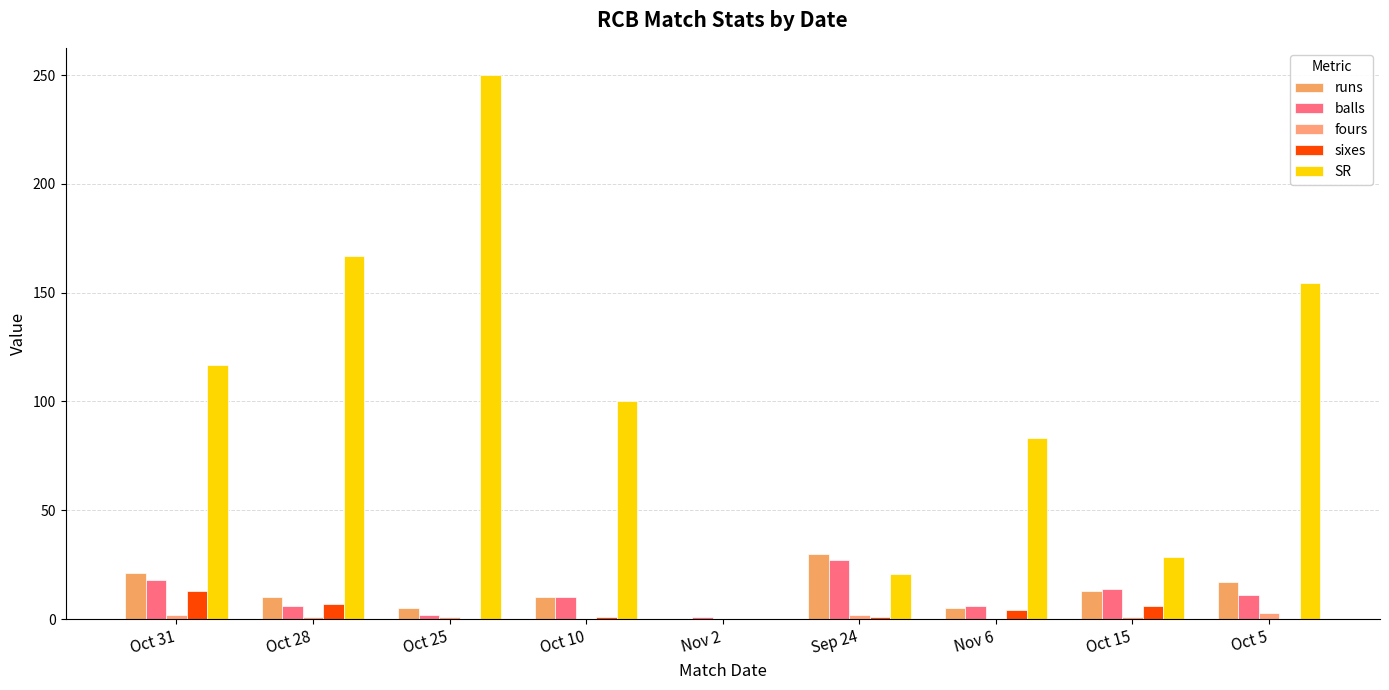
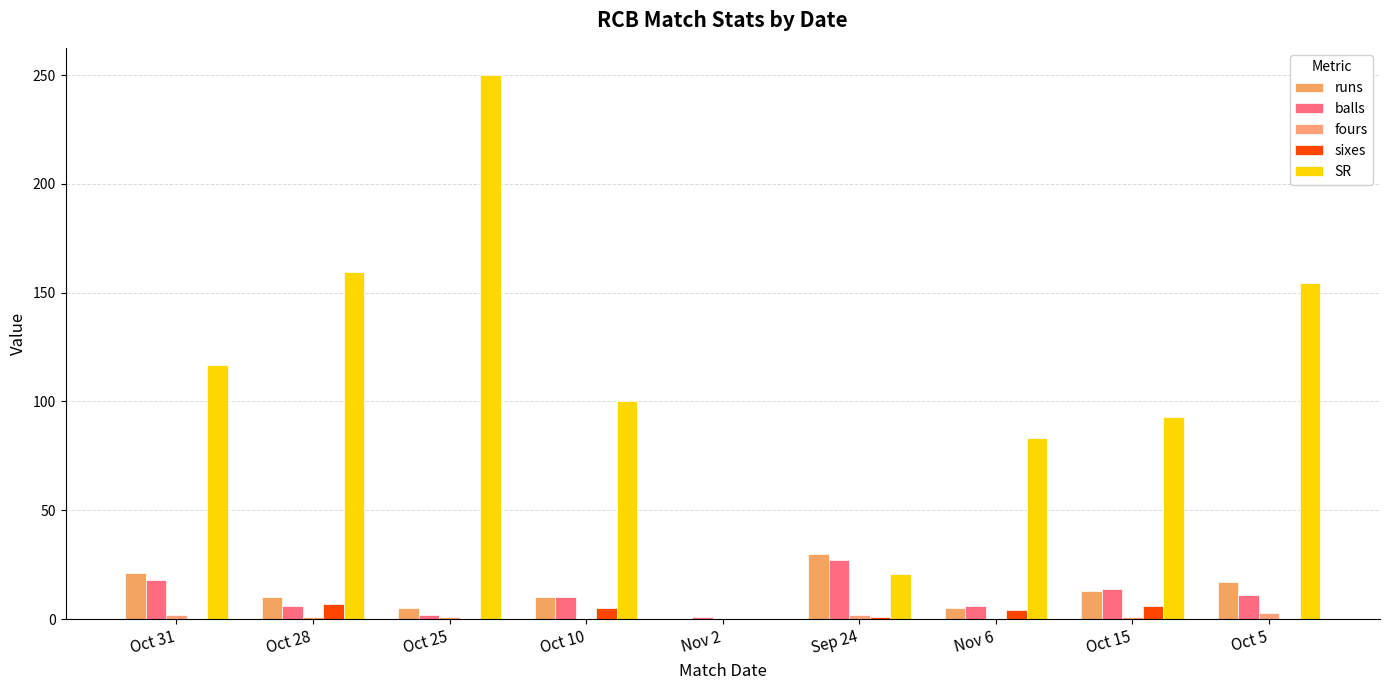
sixes, Oct 31: 13 -> 0
SR, Oct 28: 167 -> 159
sixes, Oct 10: 1 -> 5
SR, Oct 15: 28 -> 93
